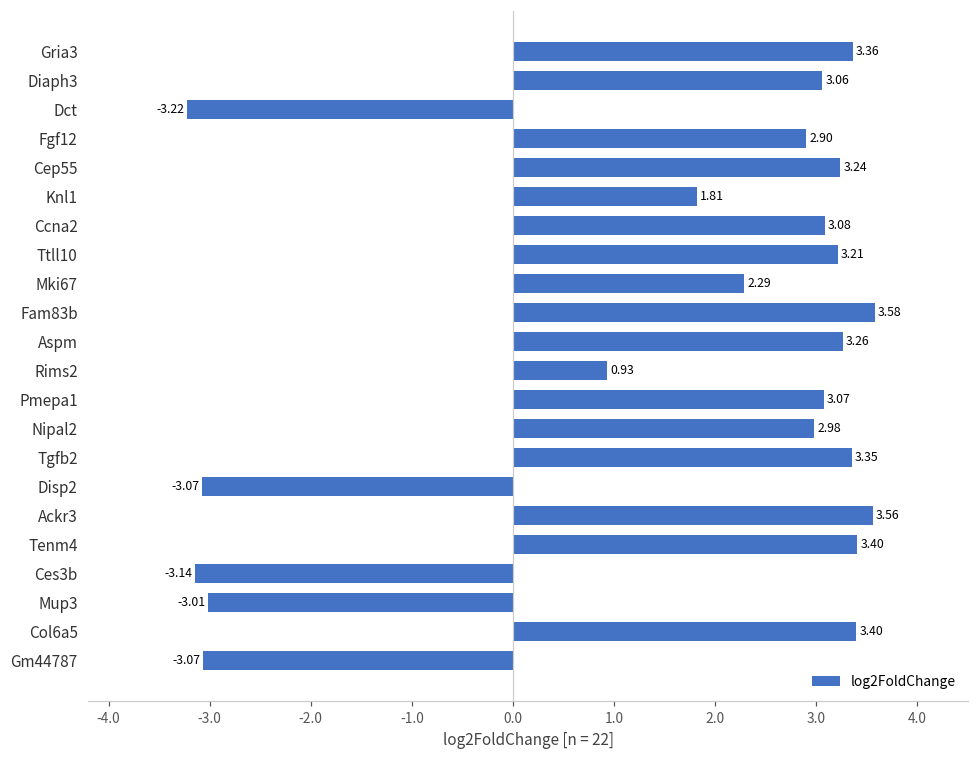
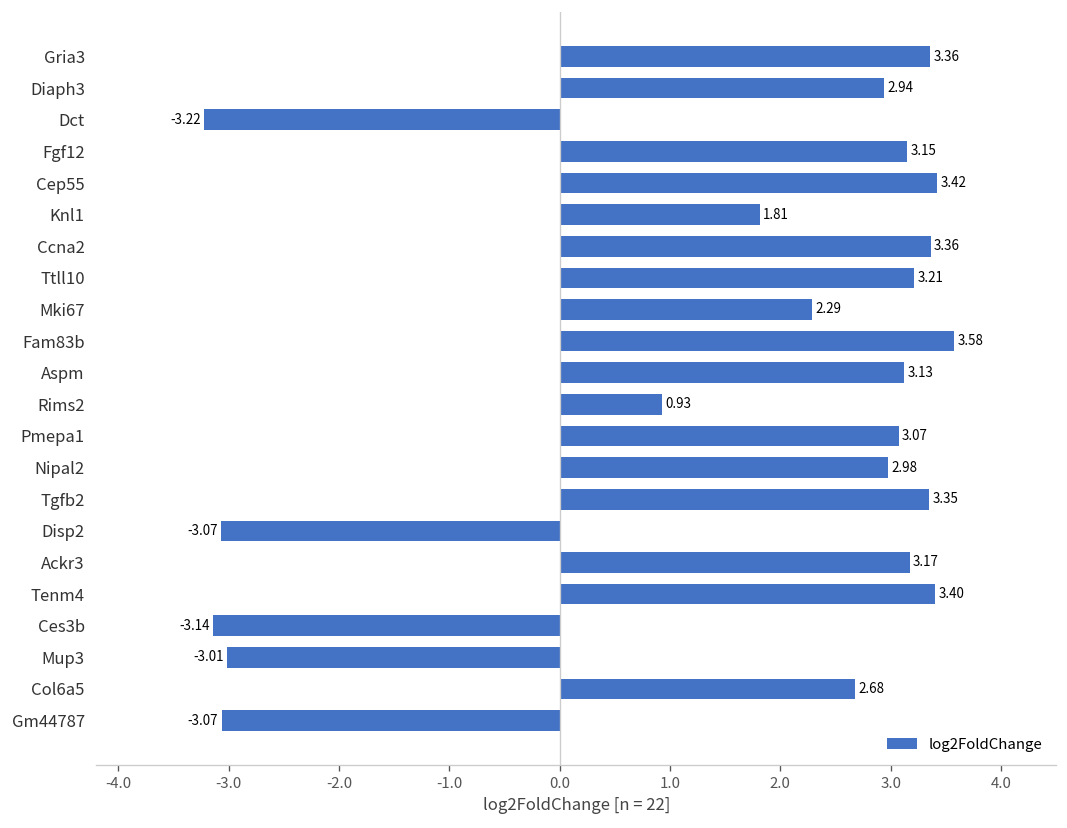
Diaph3: 3.06 -> 2.94
Fgf12: 2.90 -> 3.15
Cep55: 3.24 -> 3.42
Ccna2: 3.08 -> 3.36
Aspm: 3.26 -> 3.13
Ackr3: 3.56 -> 3.17
Col6a5: 3.40 -> 2.68
